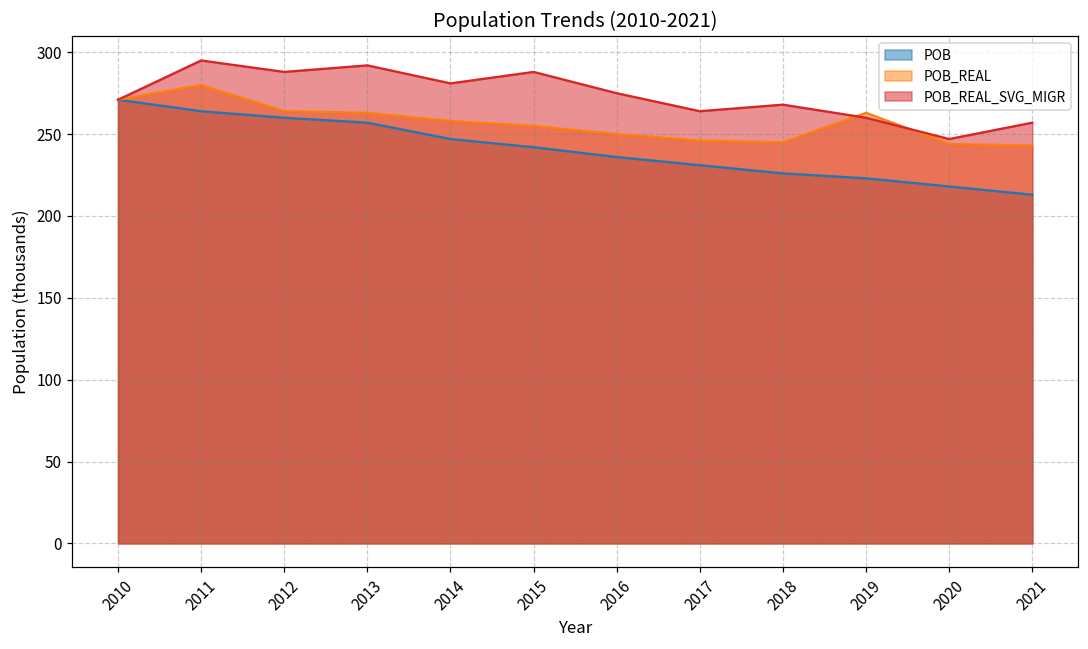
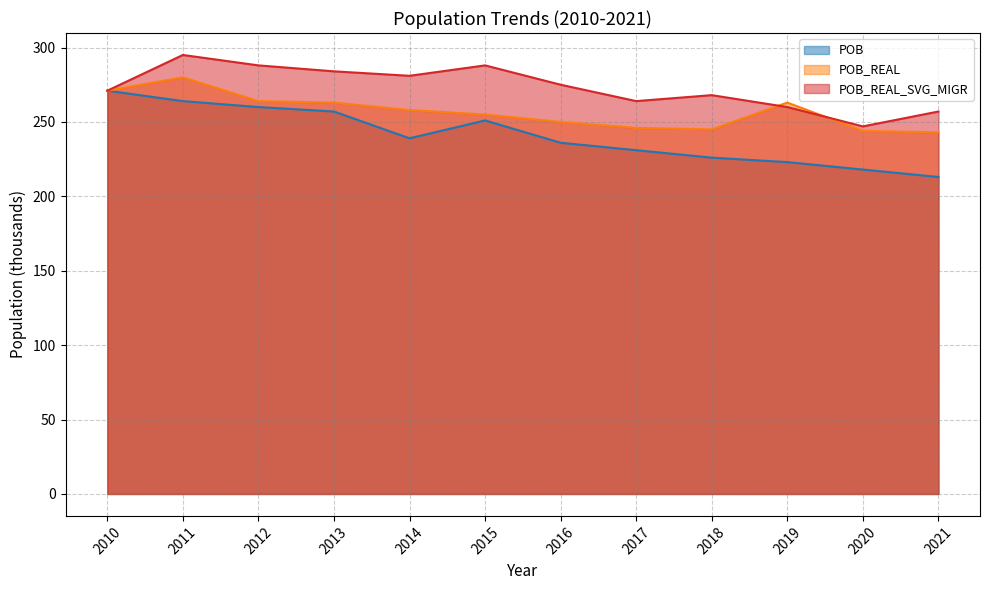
POB_REAL_SVG_MIGR, 2013: 292 -> 284
POB, 2014: 247 -> 239
POB, 2015: 242 -> 251
